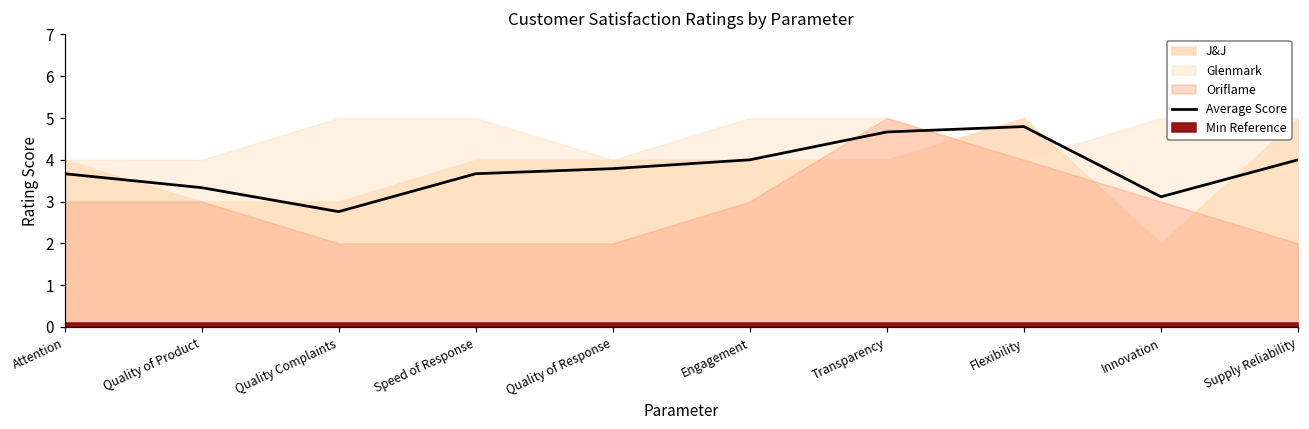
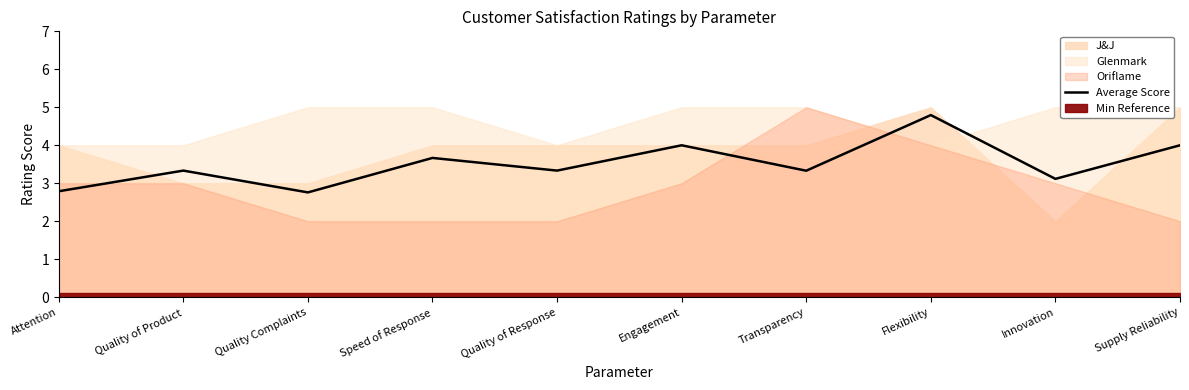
Average Score, Attention: 3.7 -> 2.8
Average Score, Quality of Response: 3.8 -> 3.3
Average Score, Transparency: 4.7 -> 3.3
